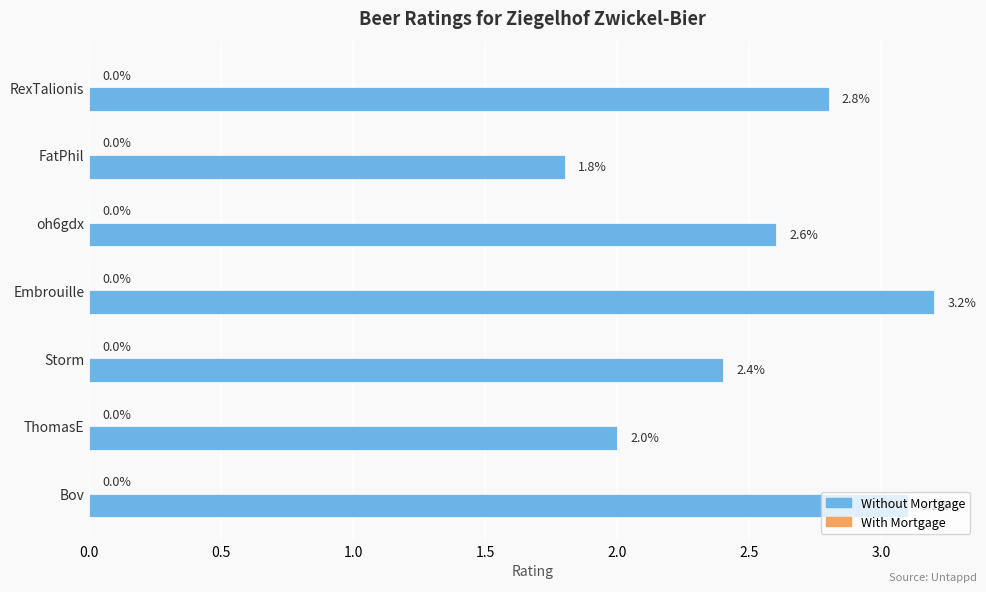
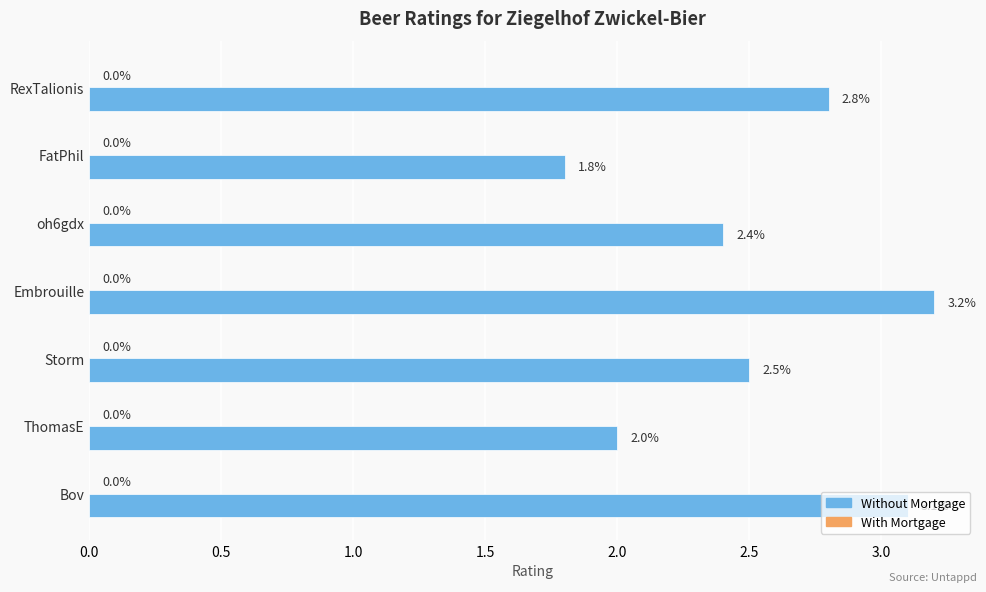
Without Mortgage, oh6gdx: 2.6% -> 2.4%
Without Mortgage, Storm: 2.4% -> 2.5%
